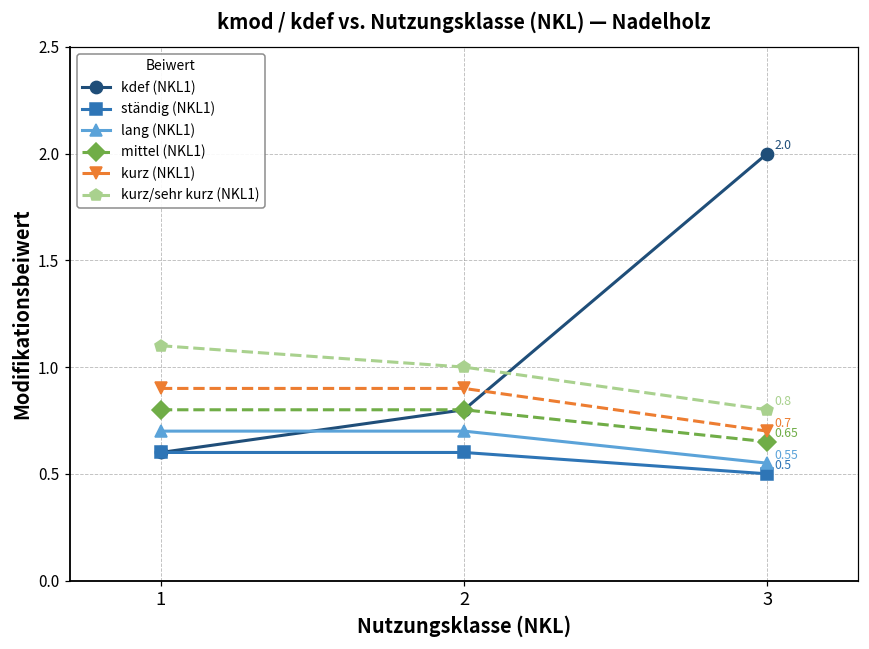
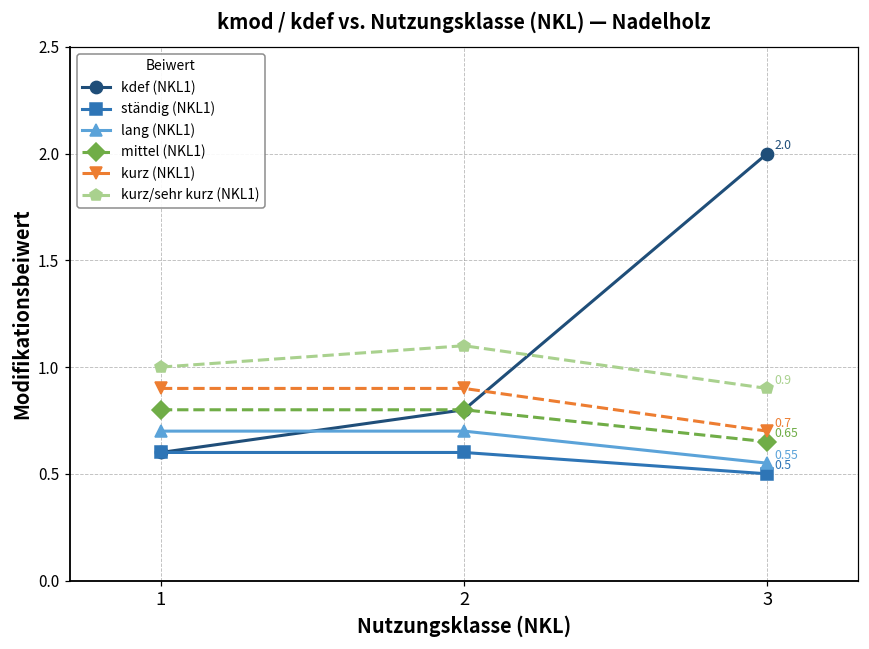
kurz/sehr kurz (NKL1), 1: 1.1 -> 1.0
kurz/sehr kurz (NKL1), 2: 1.0 -> 1.1
kurz/sehr kurz (NKL1), 3: 0.8 -> 0.9
